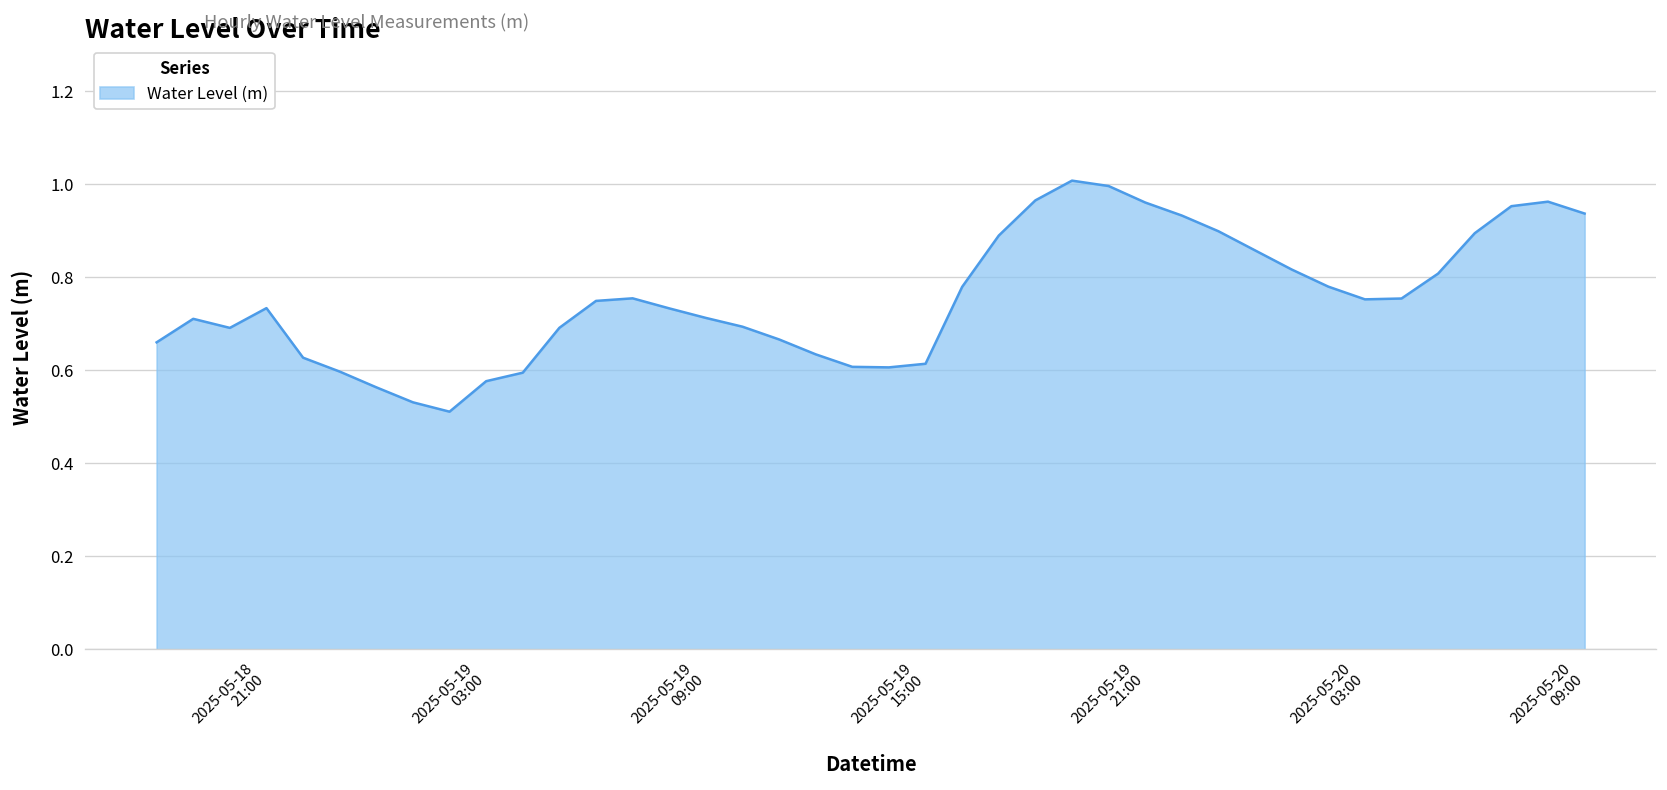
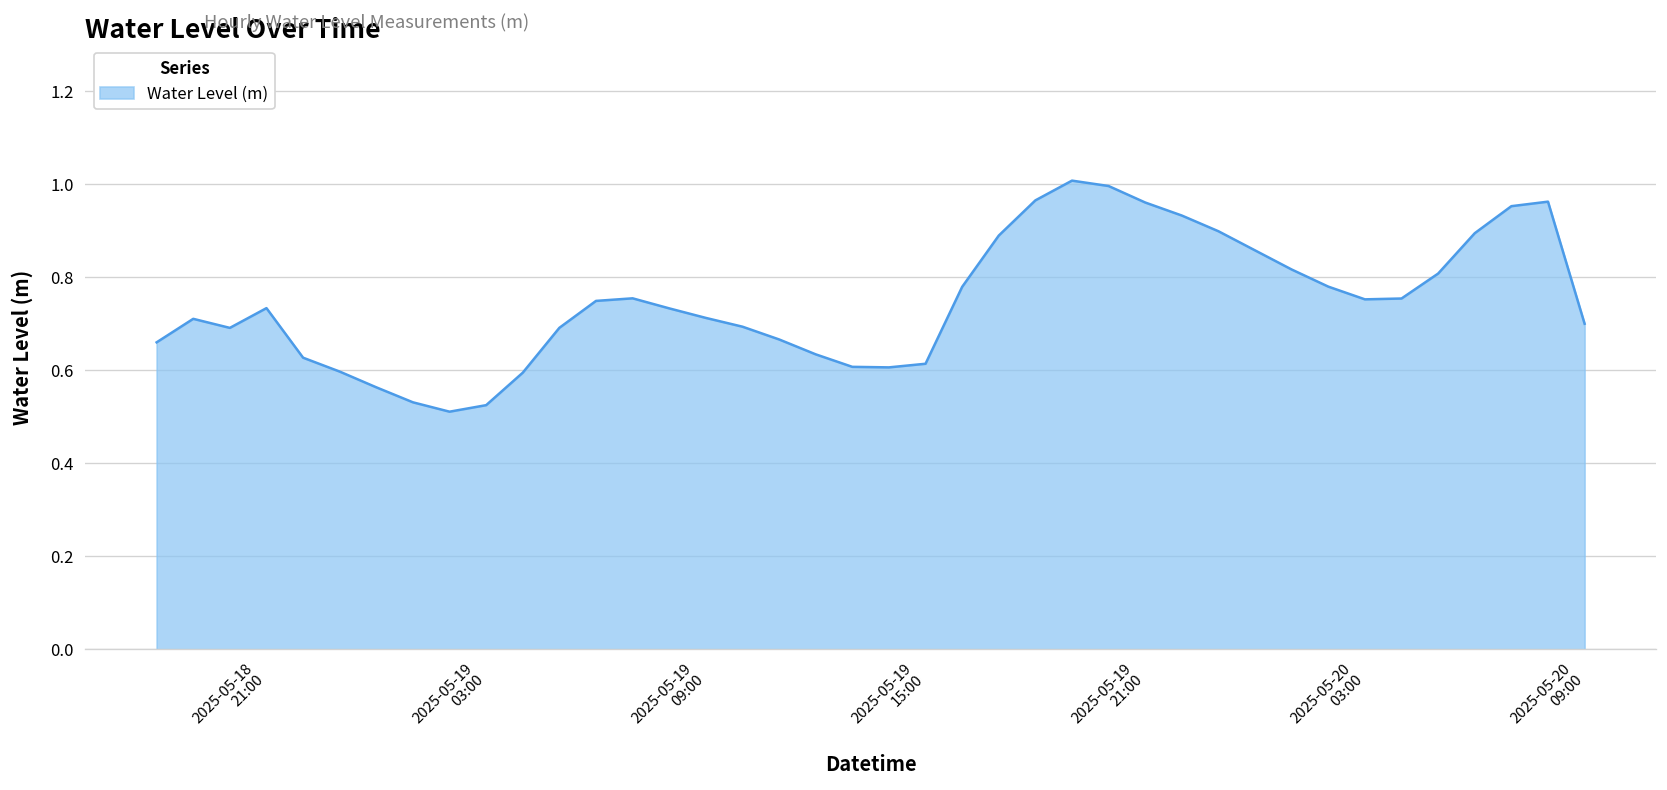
2025-05-19 03:00: 0.58 -> 0.52
2025-05-20 09:00: 0.94 -> 0.70
